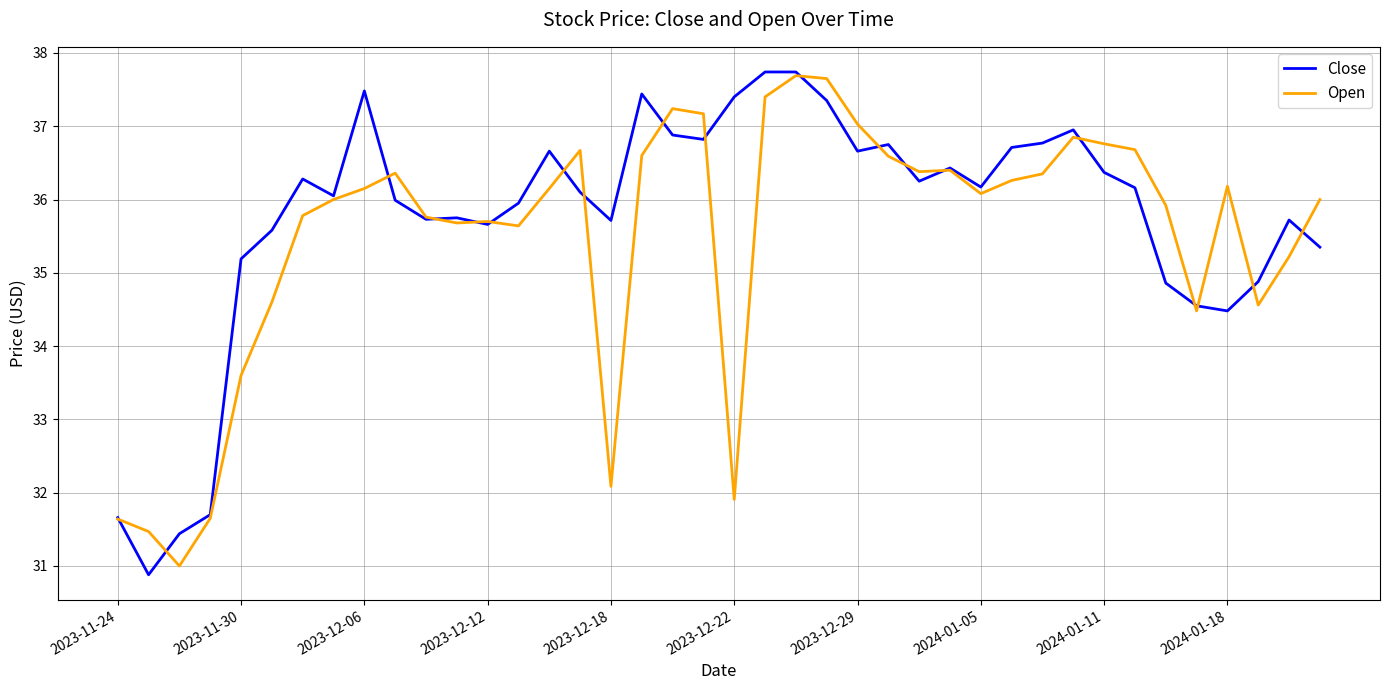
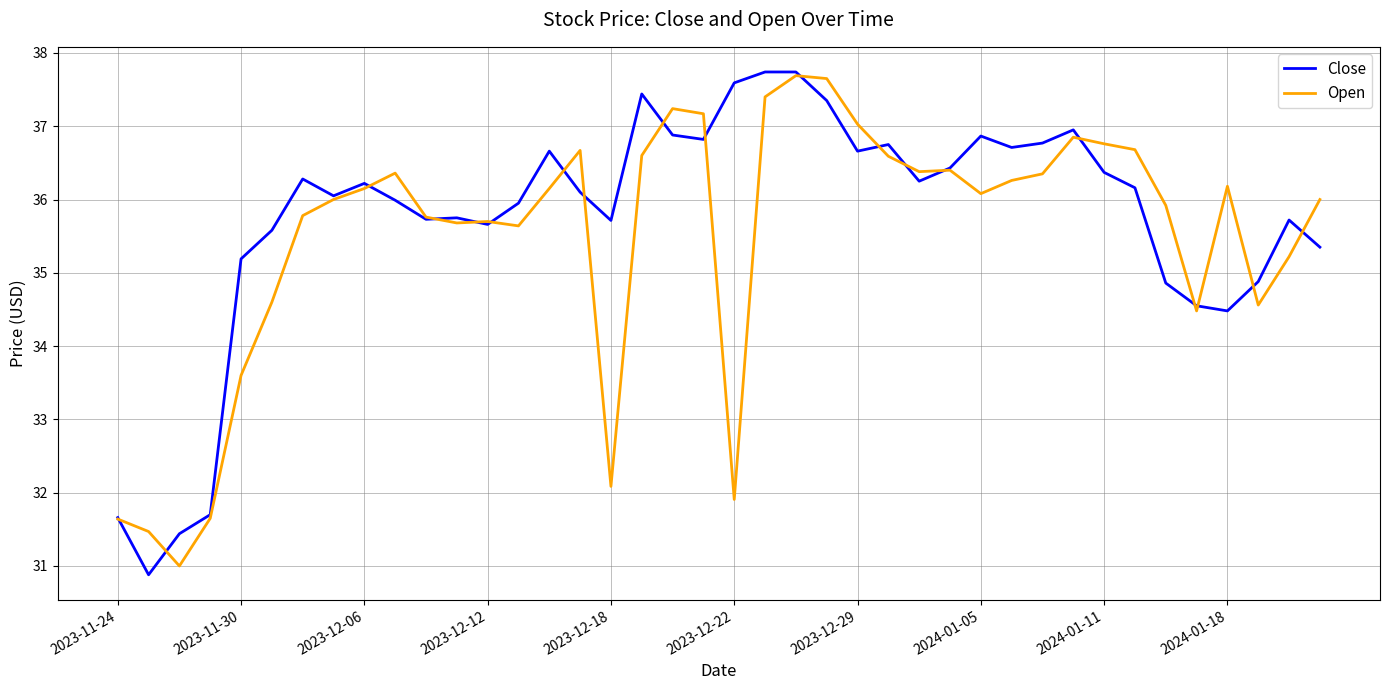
Close, 2023-12-06: 37.5 -> 36.2
Close, 2023-12-22: 37.4 -> 37.6
Close, 2024-01-05: 36.2 -> 36.9
